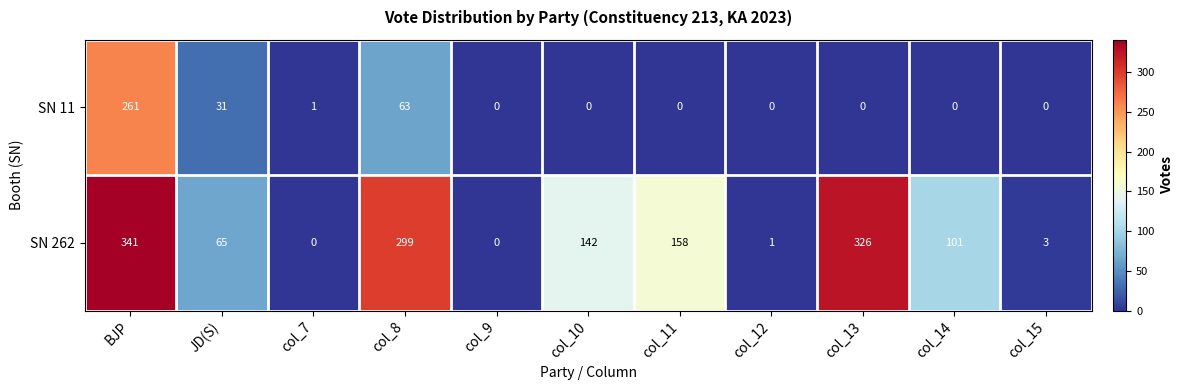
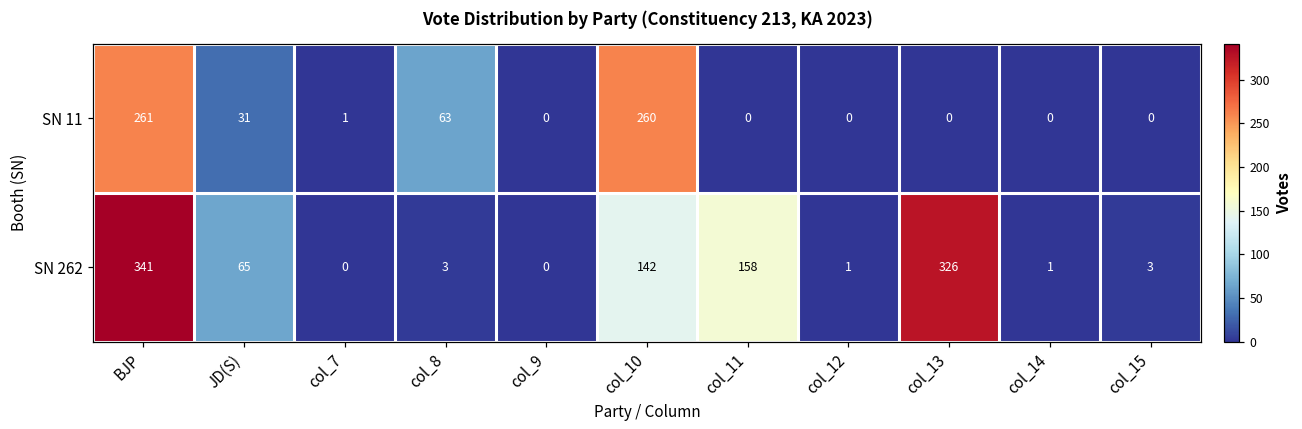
SN 11, col_10: 0 -> 260
SN 262, col_8: 299 -> 3
SN 262, col_14: 101 -> 1
